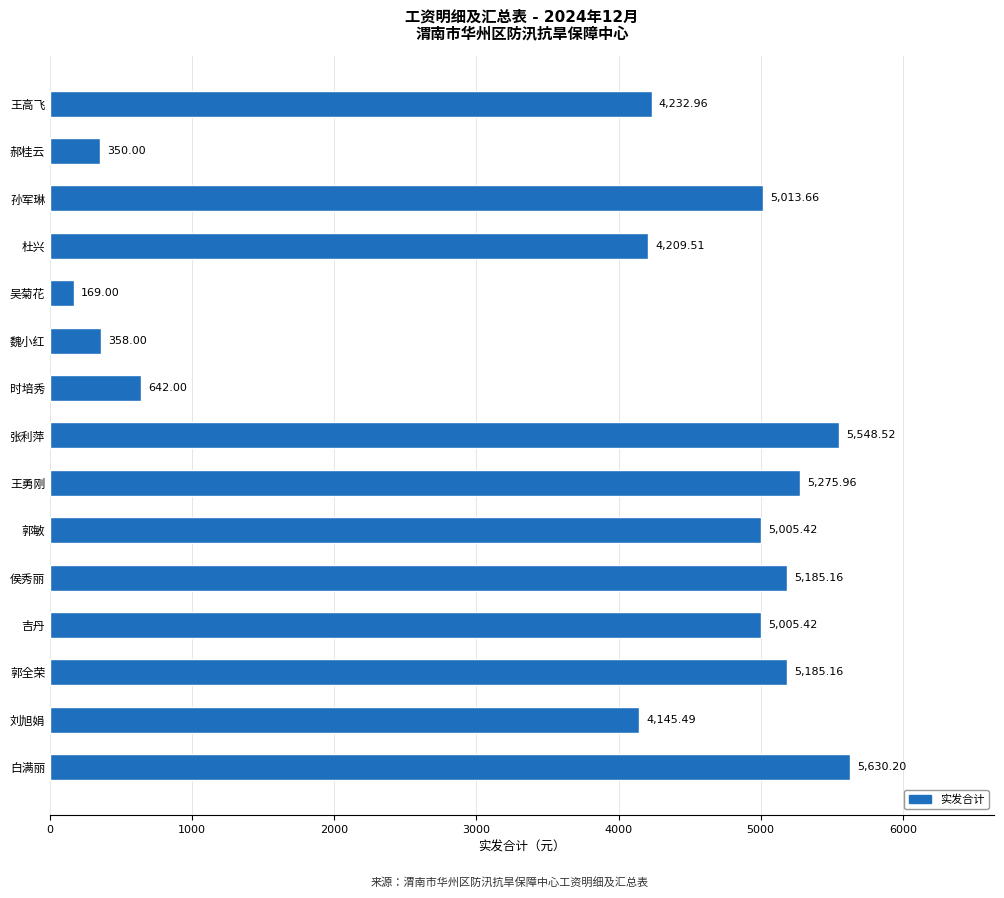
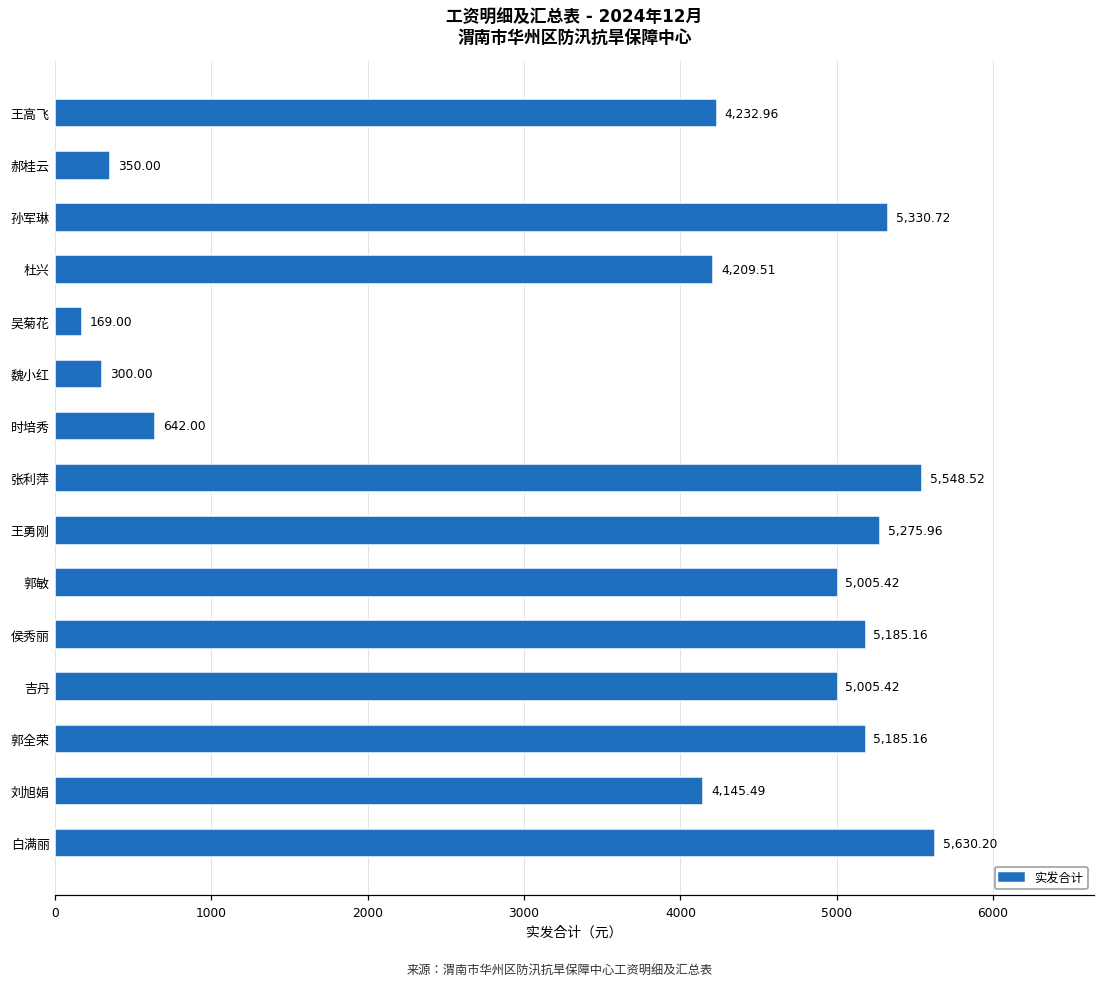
孙军琳: 5,013.66 -> 5,330.72
魏小红: 358.00 -> 300.00
